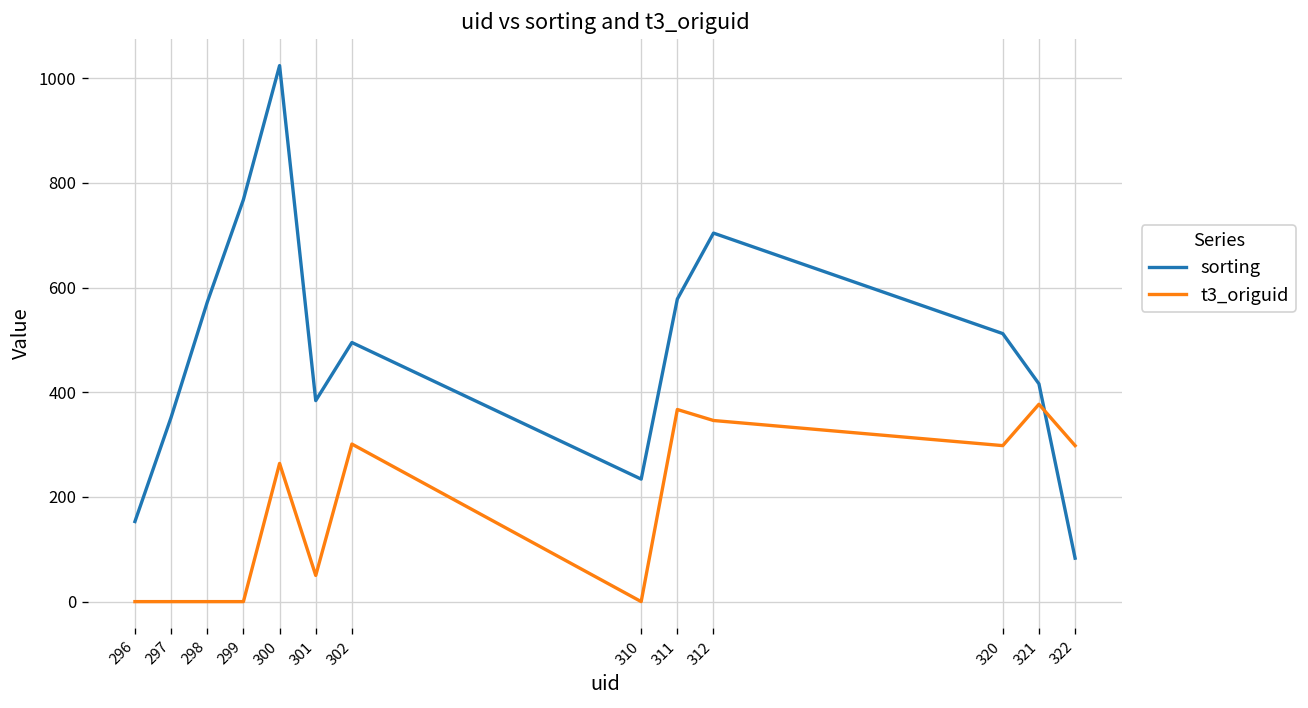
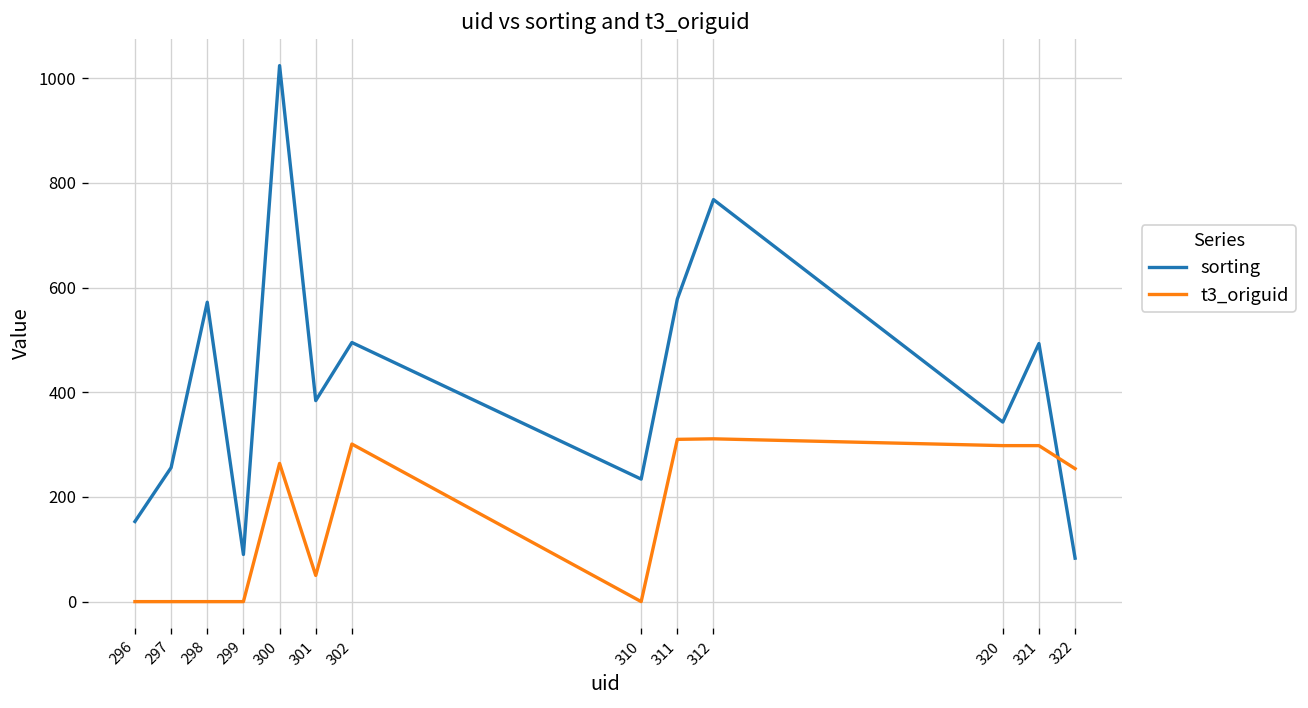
sorting, 297: 350 -> 260
sorting, 299: 770 -> 90
t3_origuid, 311: 370 -> 310
sorting, 312: 700 -> 770
t3_origuid, 312: 350 -> 310
sorting, 320: 510 -> 340
sorting, 321: 420 -> 490
t3_origuid, 321: 380 -> 300
t3_origuid, 322: 300 -> 250
